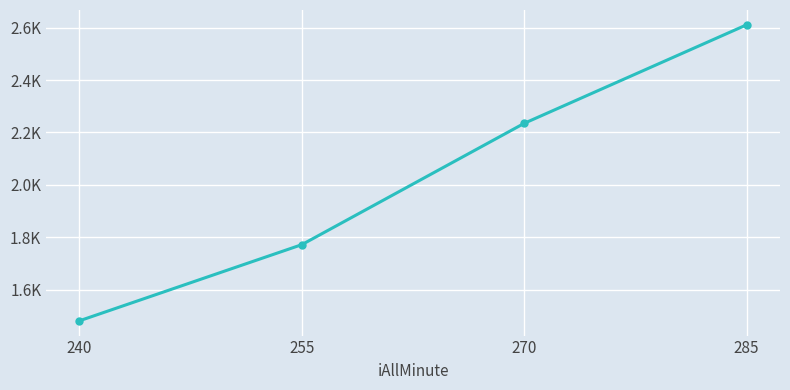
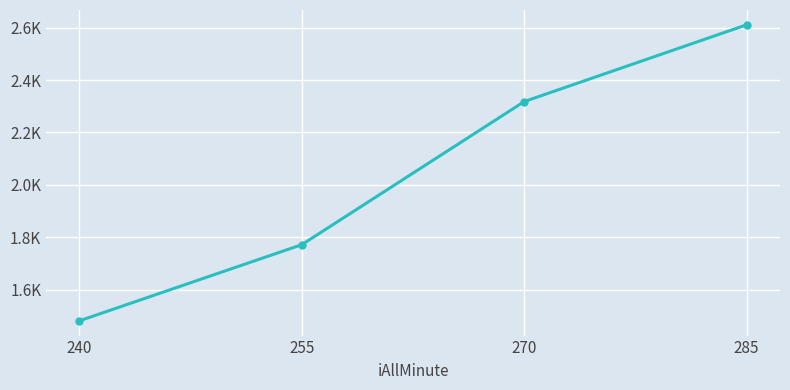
270: 2230 -> 2320
